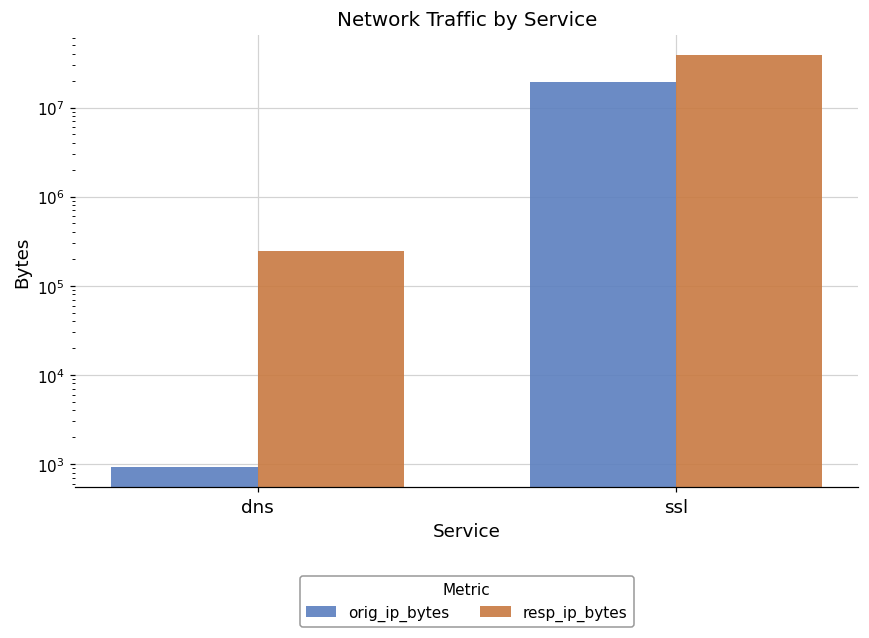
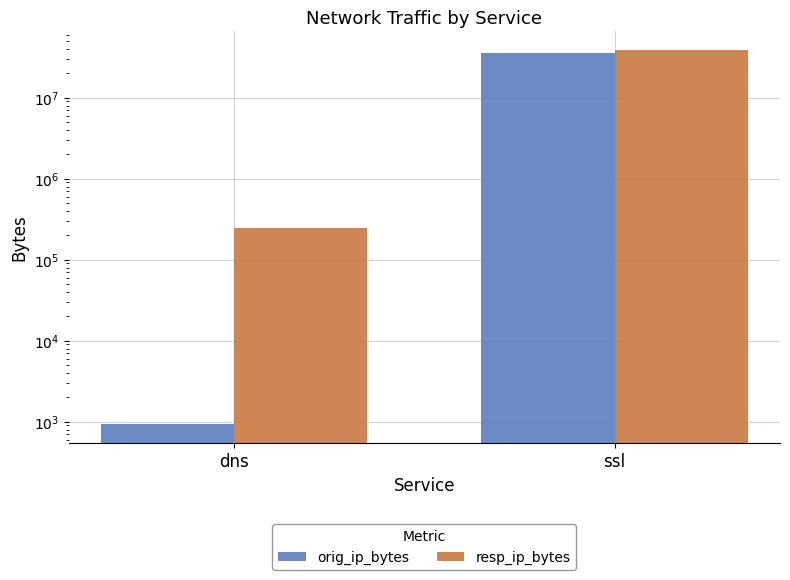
orig_ip_bytes, ssl: 19000000 -> 40000000
